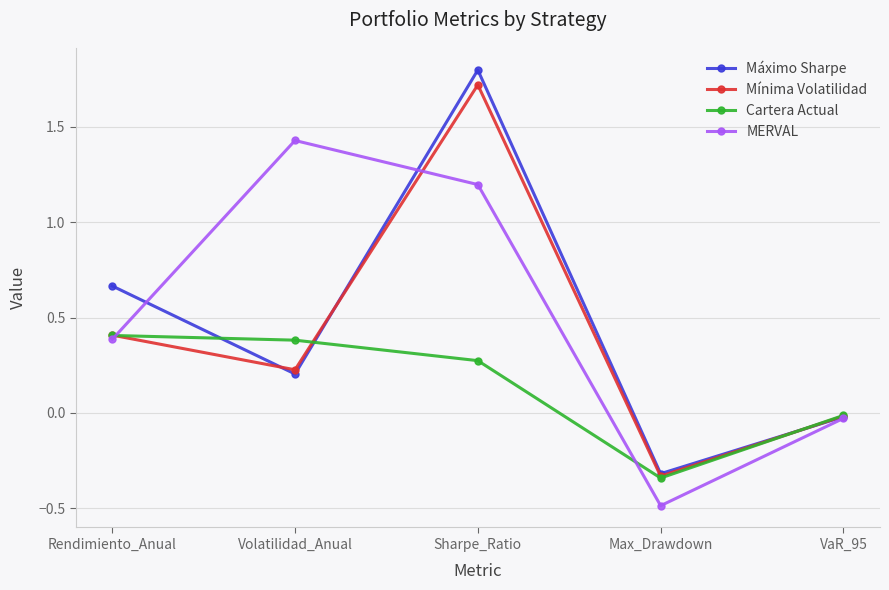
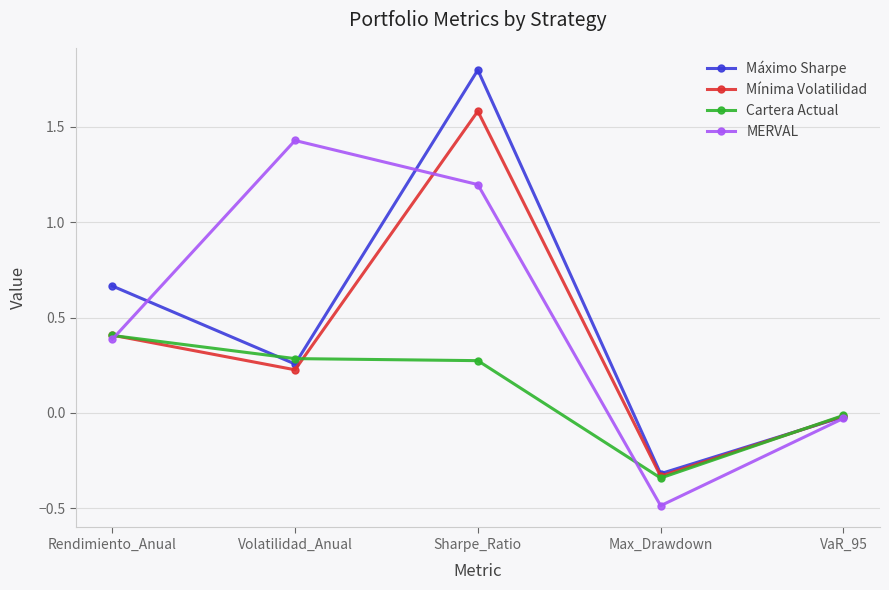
Máximo Sharpe, Volatilidad_Anual: 0.20 -> 0.26
Cartera Actual, Volatilidad_Anual: 0.38 -> 0.28
Mínima Volatilidad, Sharpe_Ratio: 1.72 -> 1.58
